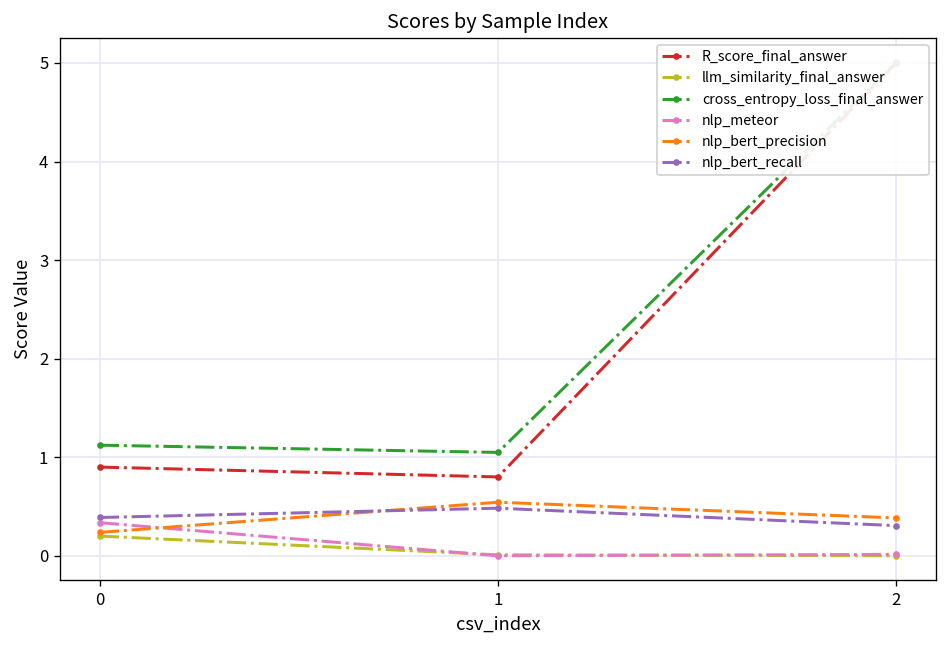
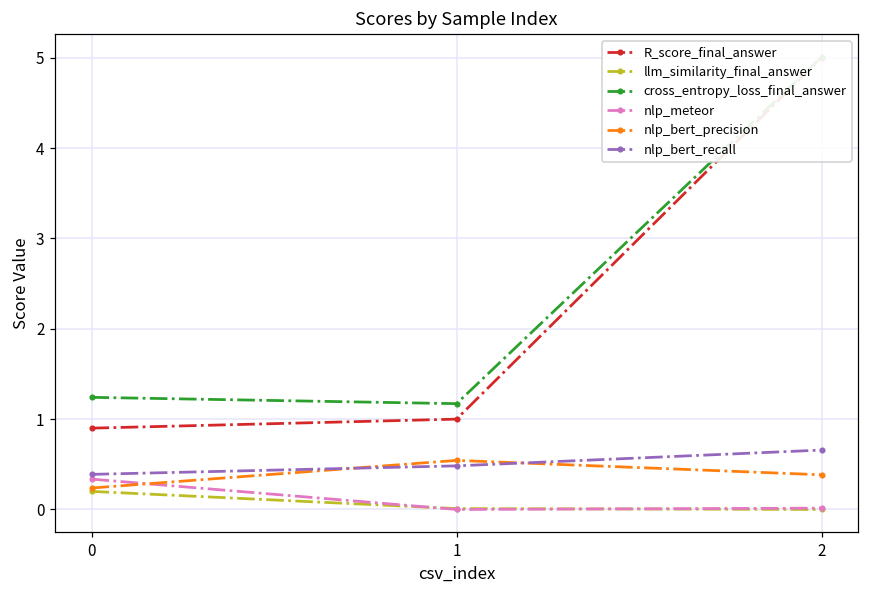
cross_entropy_loss_final_answer, 0: 1.1 -> 1.2
R_score_final_answer, 1: 0.8 -> 1.0
cross_entropy_loss_final_answer, 1: 1.0 -> 1.2
nlp_bert_recall, 2: 0.3 -> 0.7
